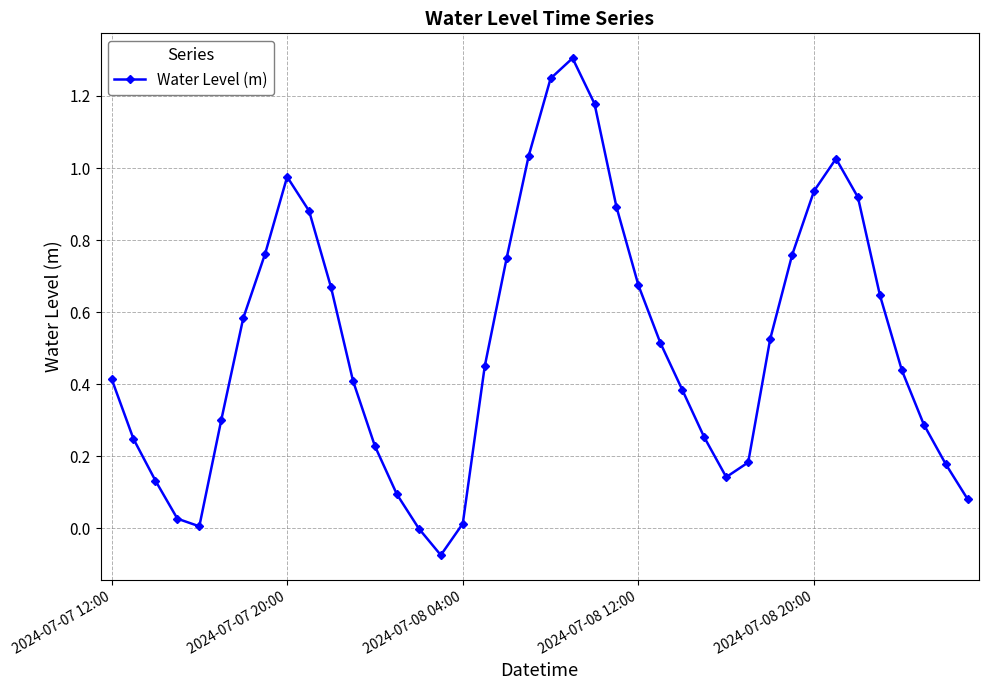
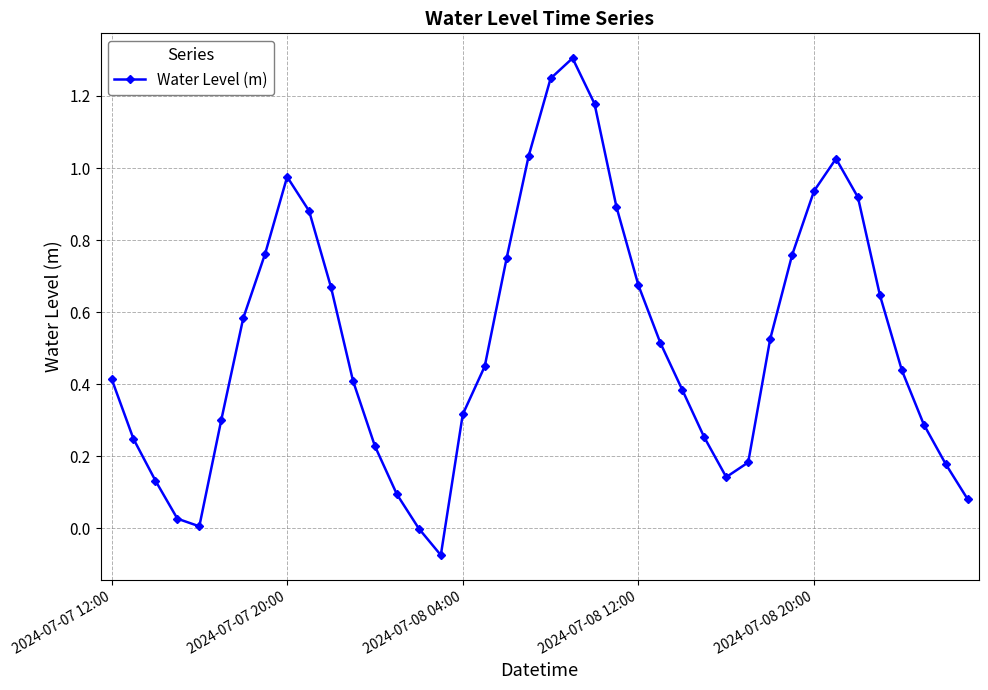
2024-07-08 04:00: 0.01 -> 0.32
